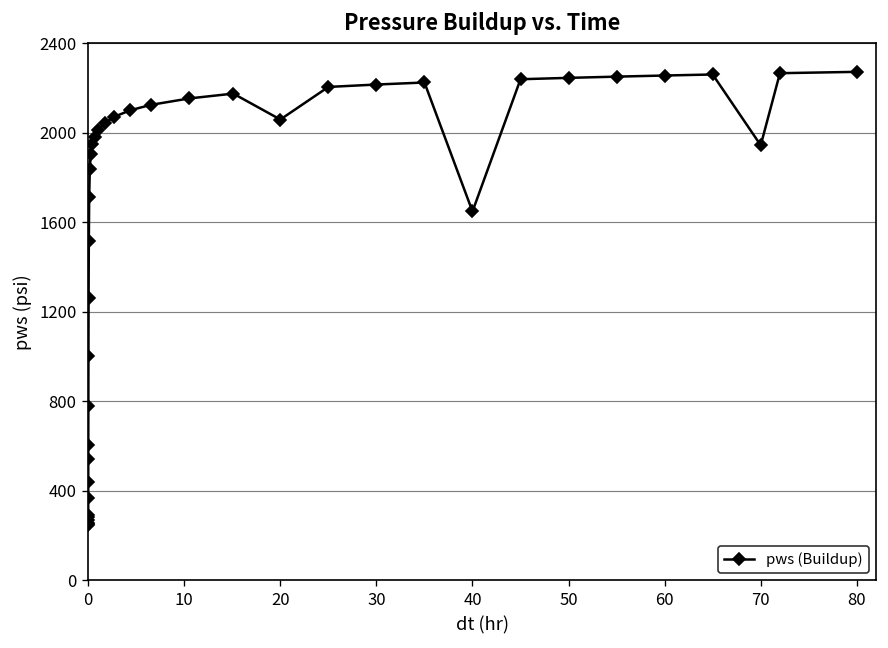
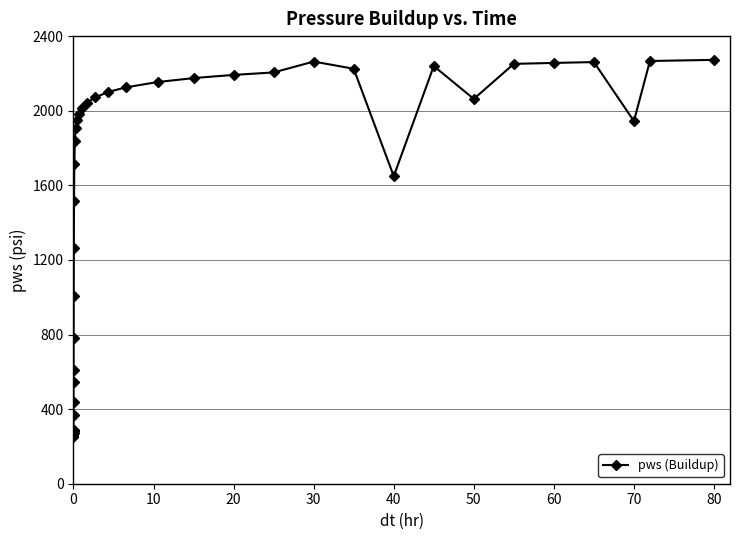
20: 2060 -> 2190
30: 2220 -> 2260
50: 2250 -> 2060
